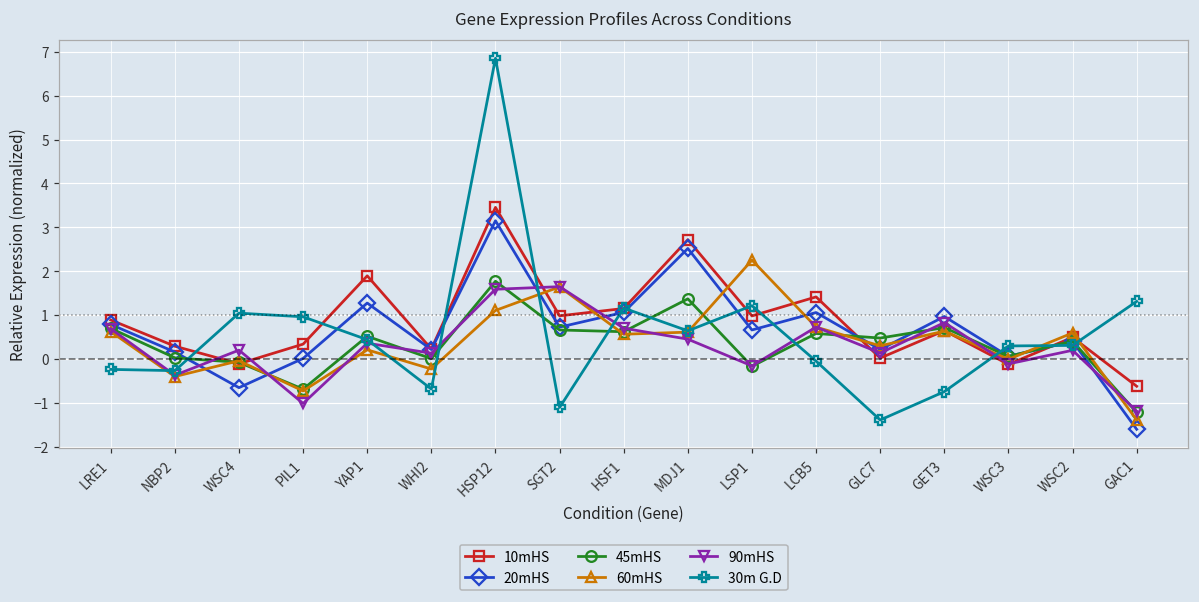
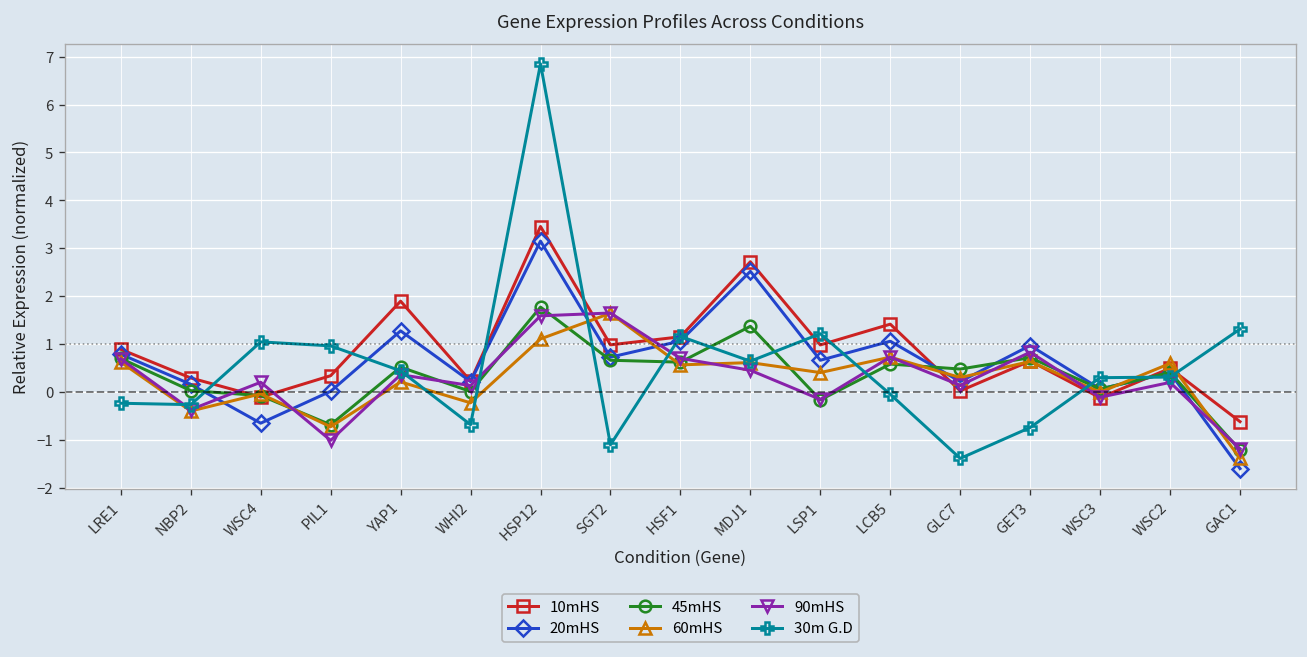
60mHS, LSP1: 2.3 -> 0.4
